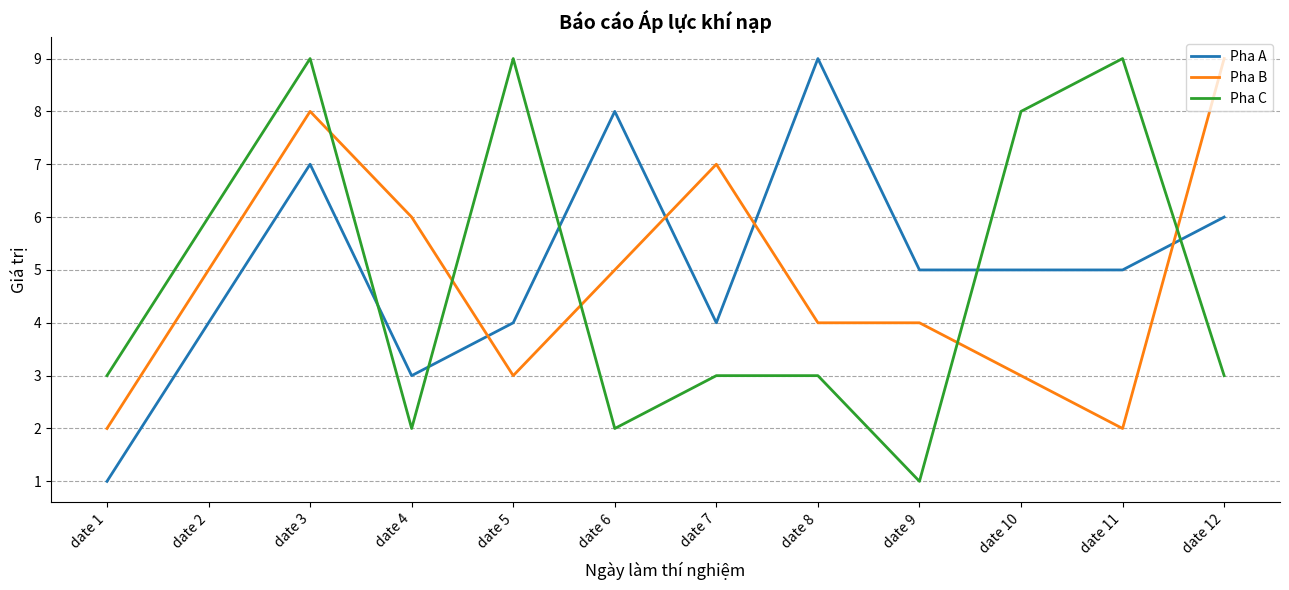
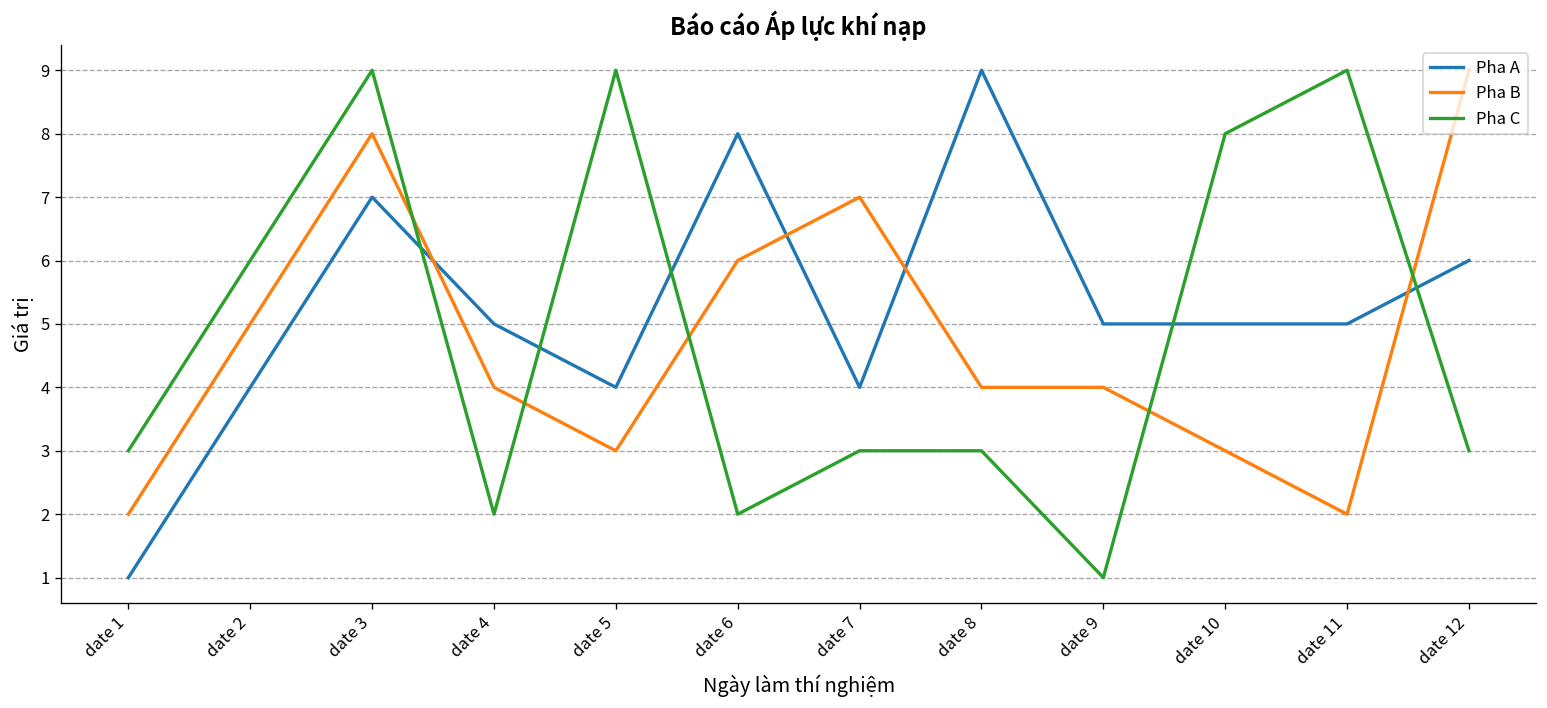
Pha A, date 4: 3 -> 5
Pha B, date 4: 6 -> 4
Pha B, date 6: 5 -> 6
